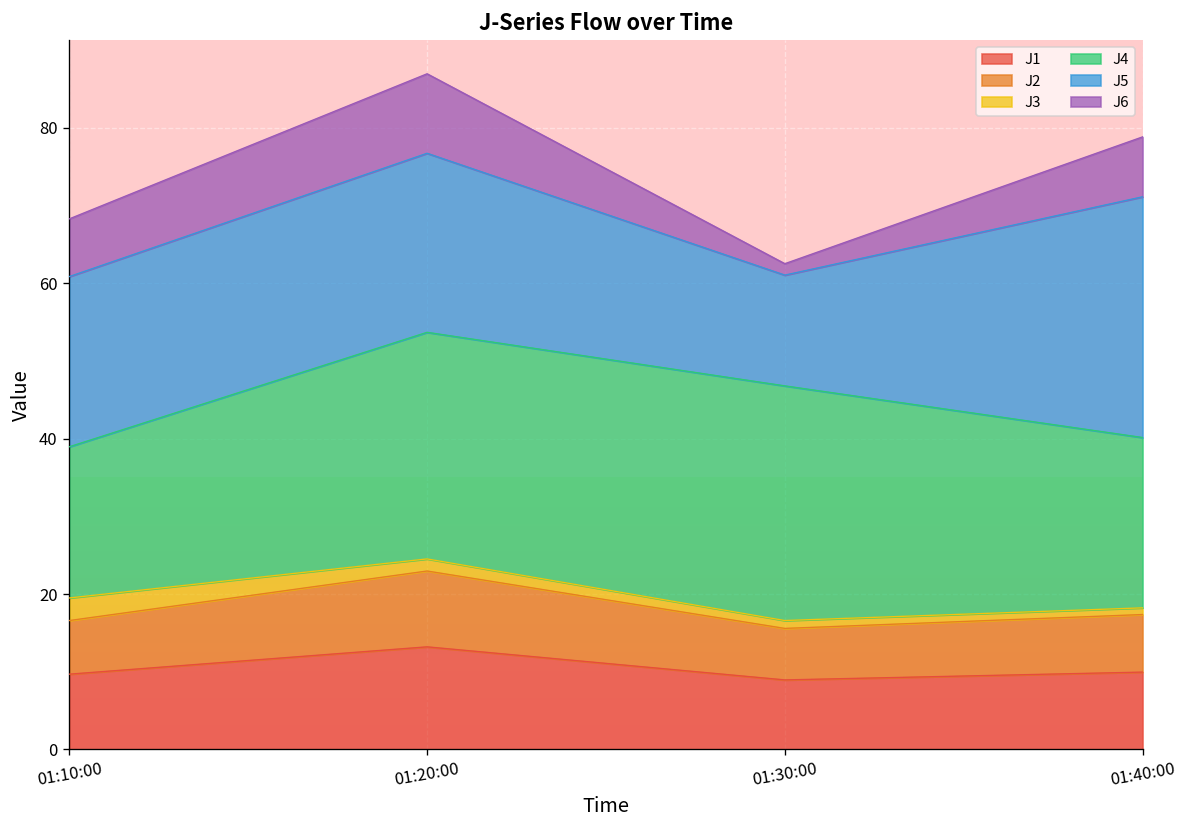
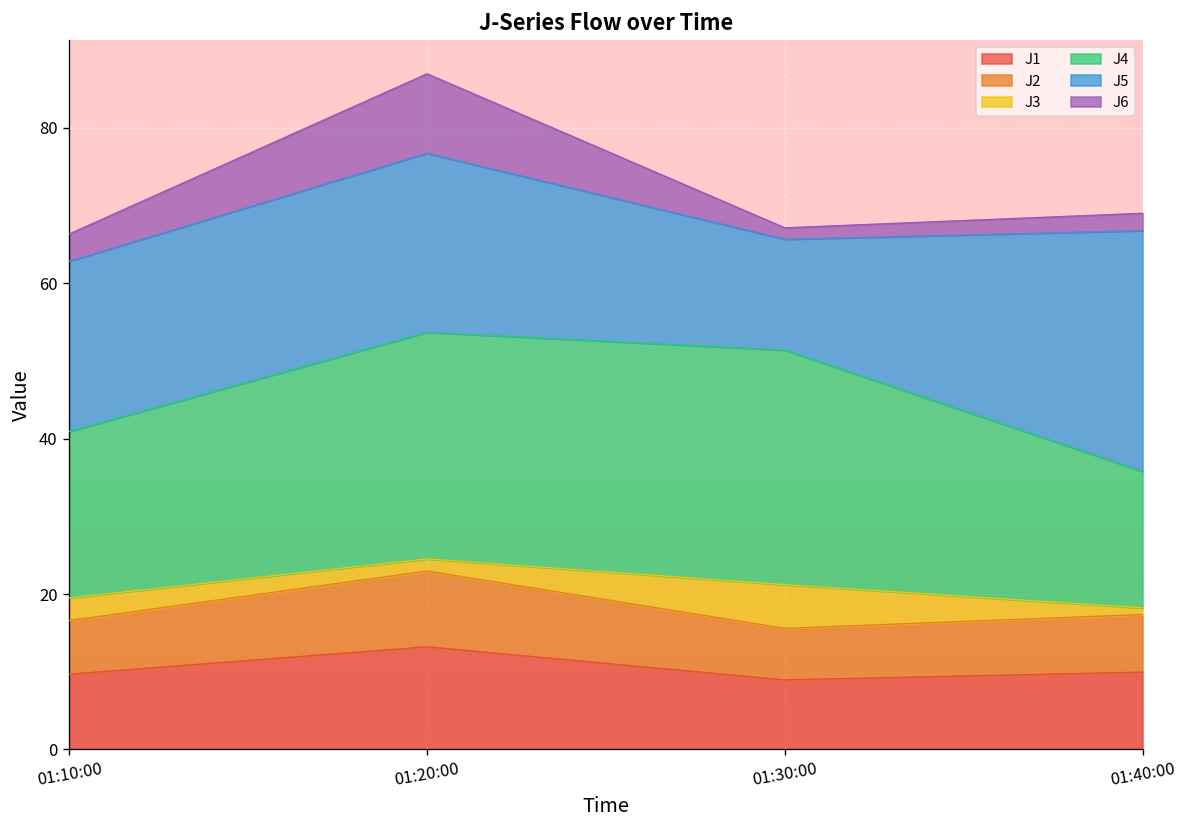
J4, 01:10:00: 19 -> 21
J6, 01:10:00: 7 -> 4
J3, 01:30:00: 1 -> 6
J4, 01:40:00: 22 -> 18
J6, 01:40:00: 8 -> 2
